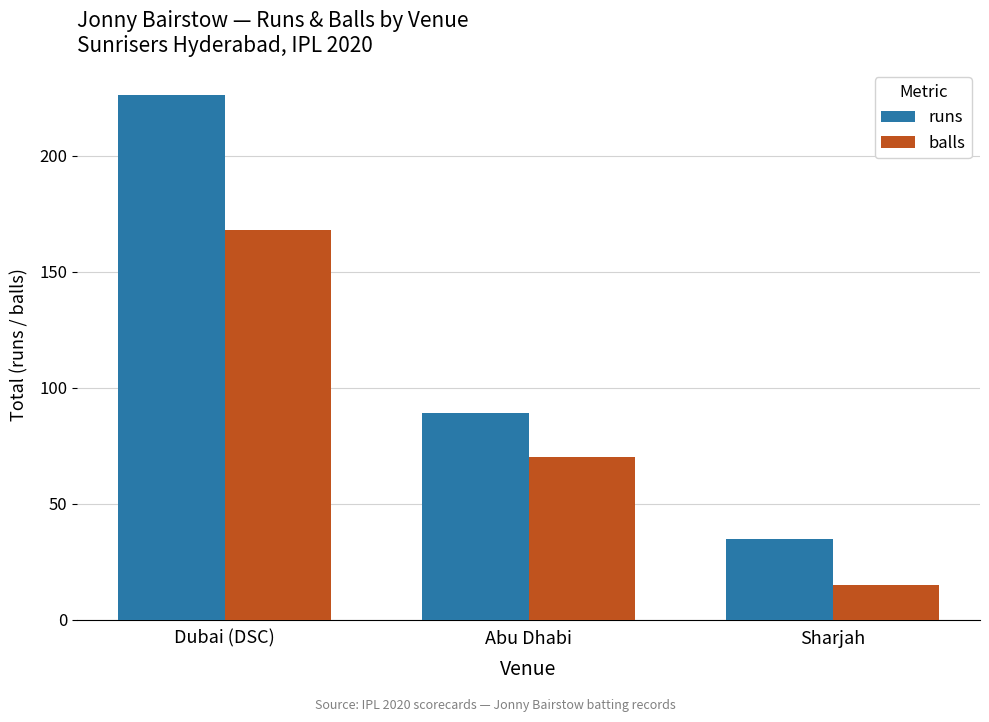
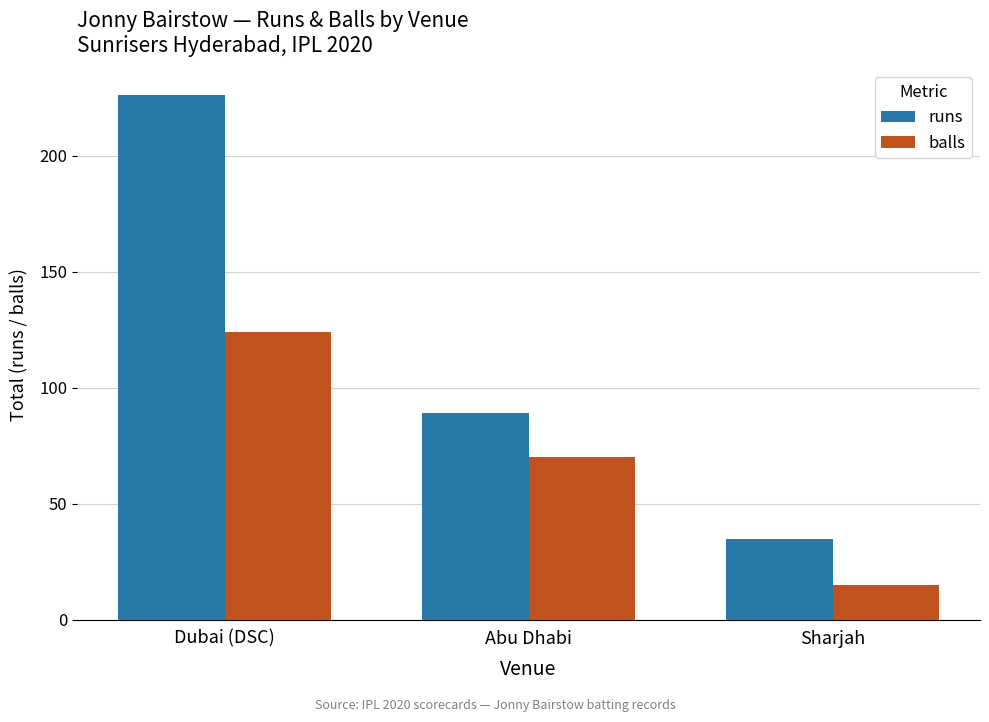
balls, Dubai (DSC): 168 -> 124
